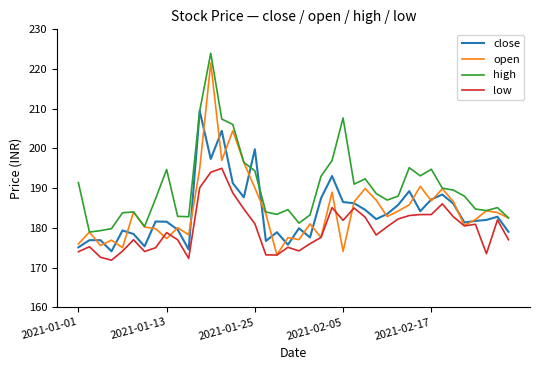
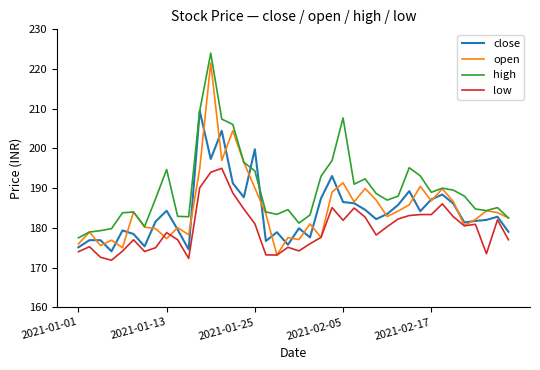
high, 2021-01-01: 191 -> 178
close, 2021-01-13: 182 -> 184
open, 2021-02-05: 174 -> 191
high, 2021-02-17: 195 -> 189
